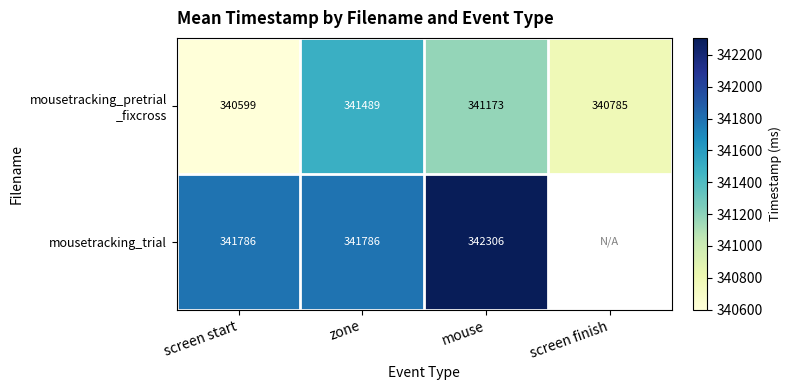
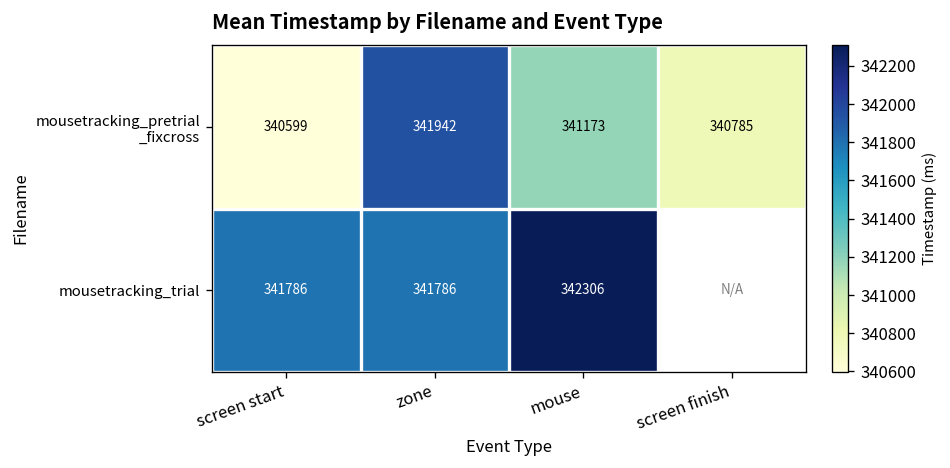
mousetracking_pretrial _fixcross, zone: 341489 -> 341942
